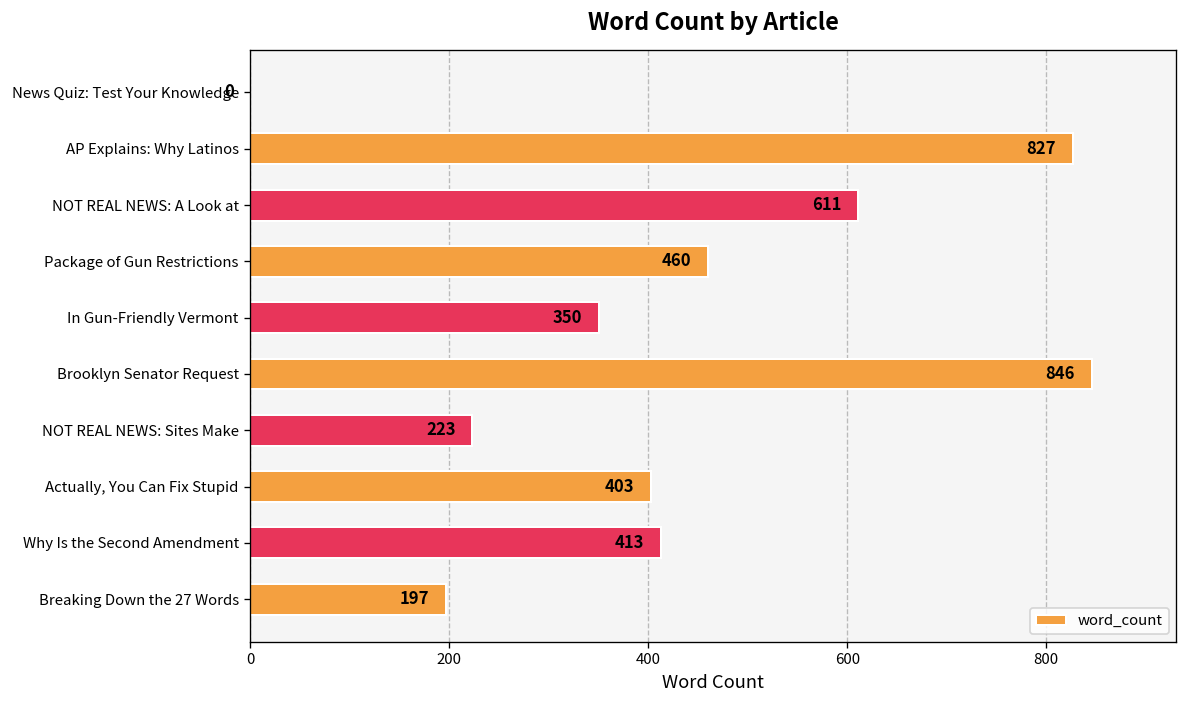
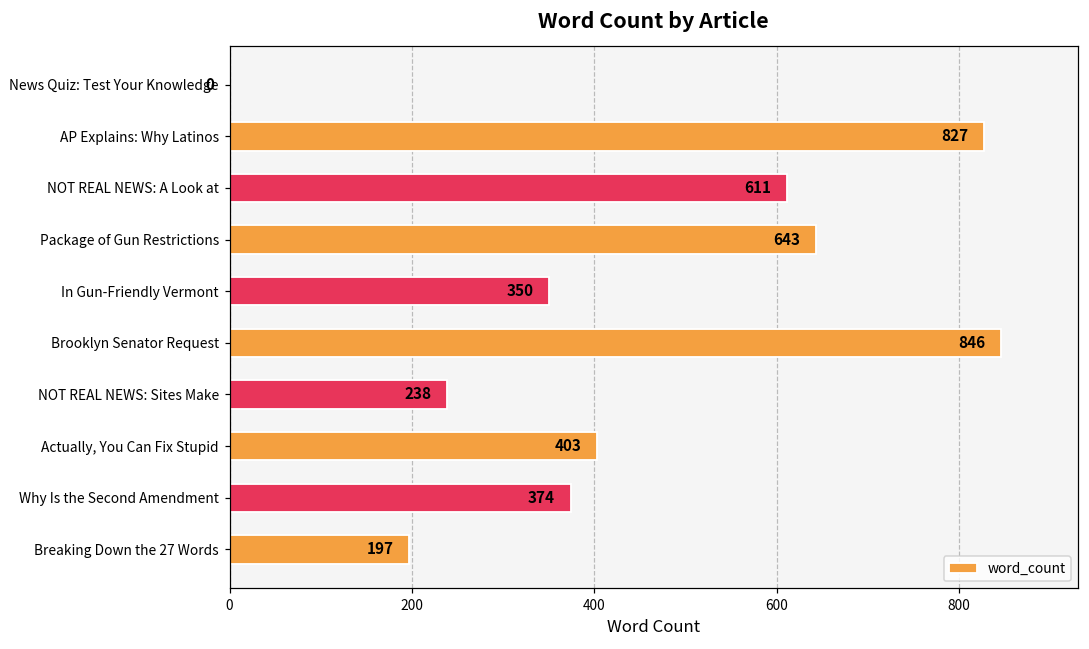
Package of Gun Restrictions: 460 -> 643
NOT REAL NEWS: Sites Make: 223 -> 238
Why Is the Second Amendment: 413 -> 374
